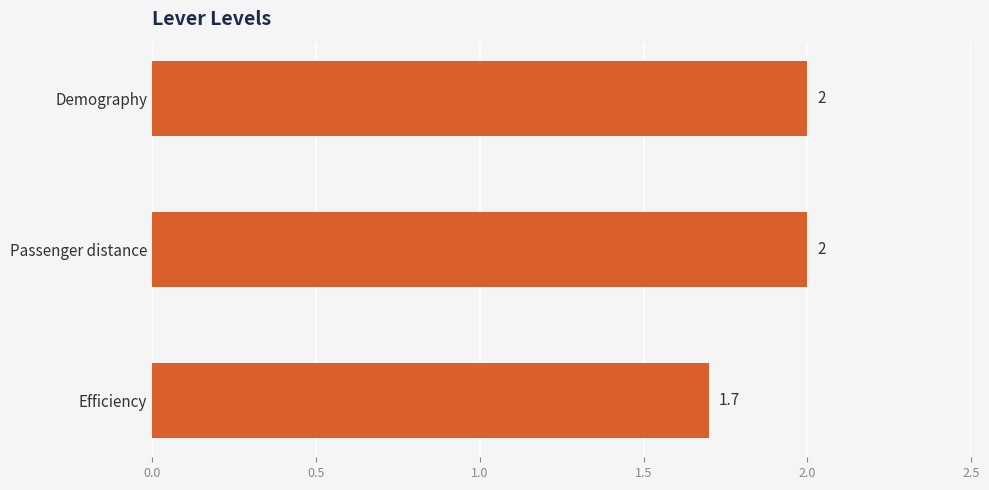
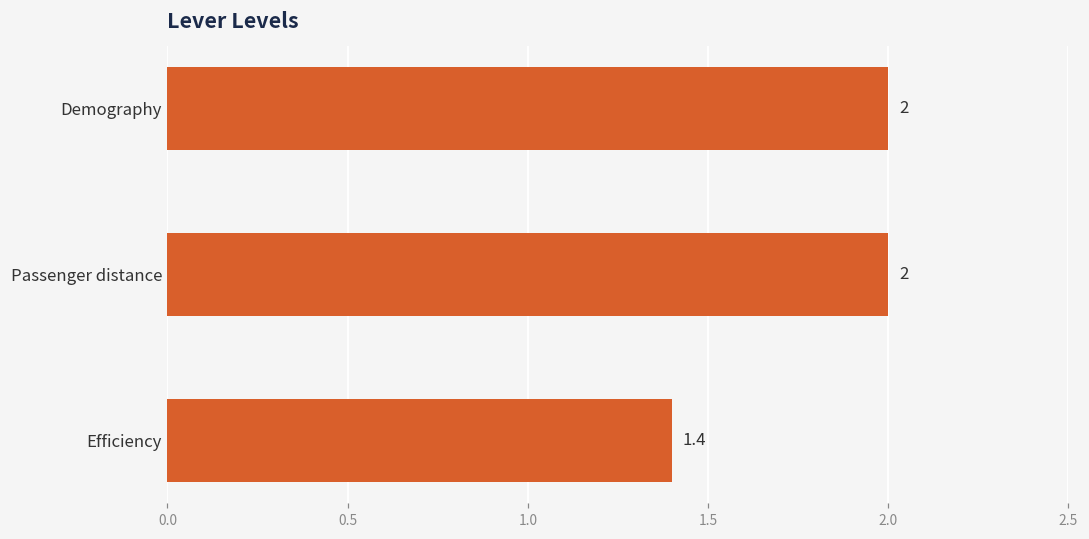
Efficiency: 1.7 -> 1.4
